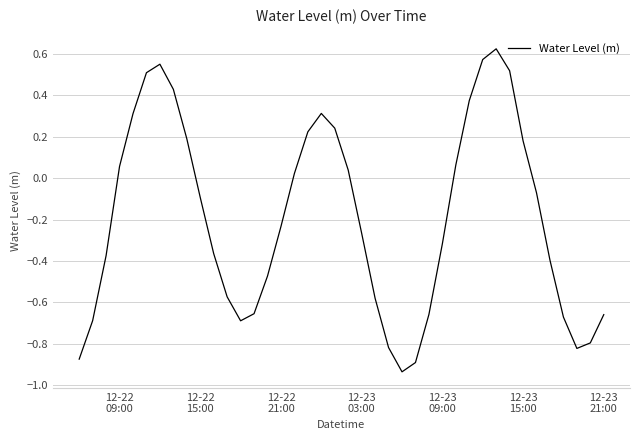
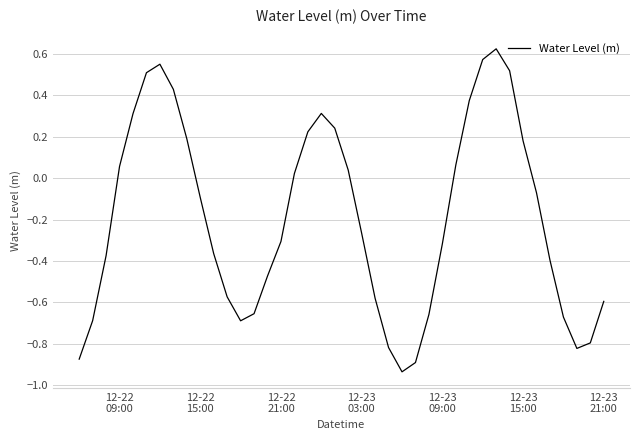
12-22 21:00: -0.23 -> -0.31
12-23 21:00: -0.66 -> -0.59
